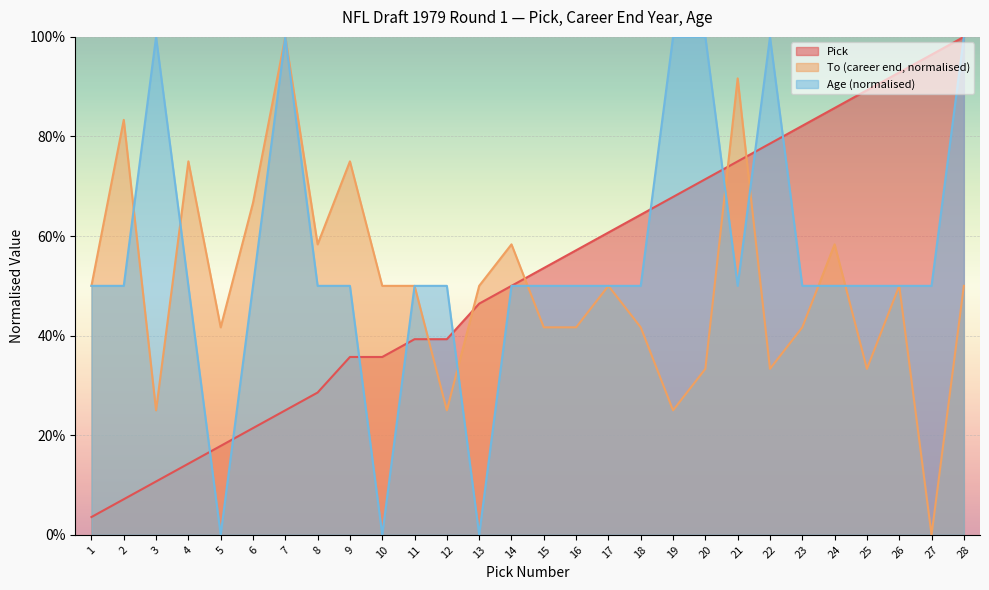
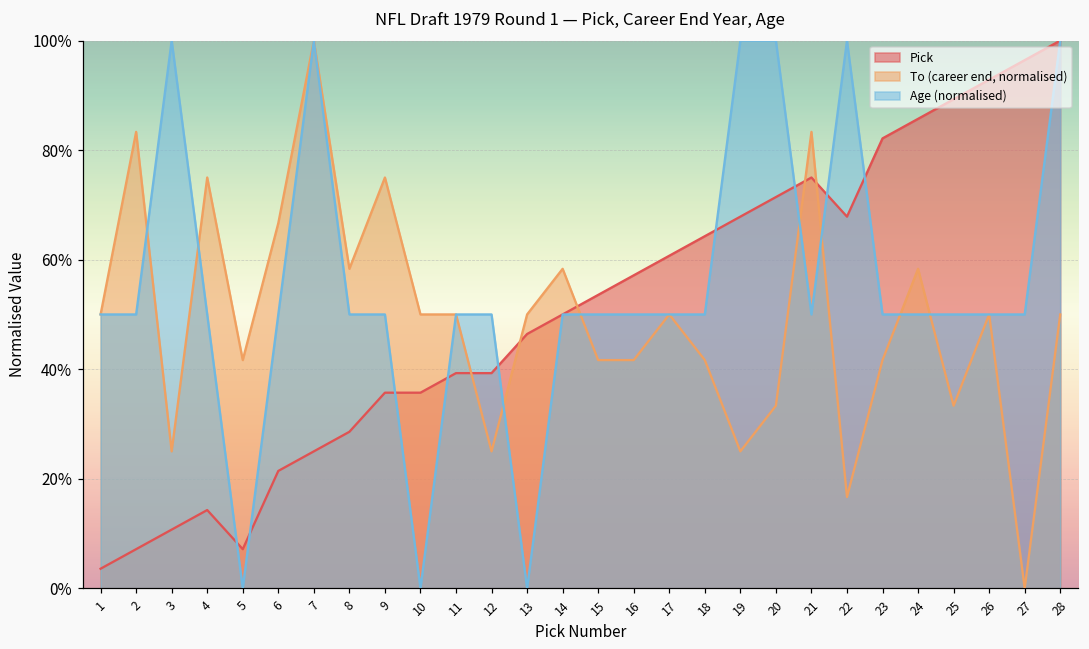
Pick, 5: 18% -> 7%
To (career end, normalised), 21: 92% -> 83%
Pick, 22: 79% -> 68%
To (career end, normalised), 22: 33% -> 17%
